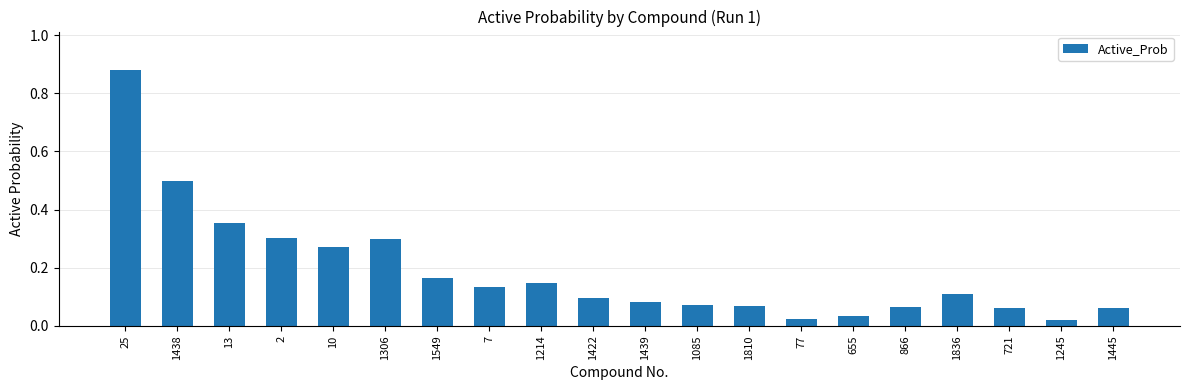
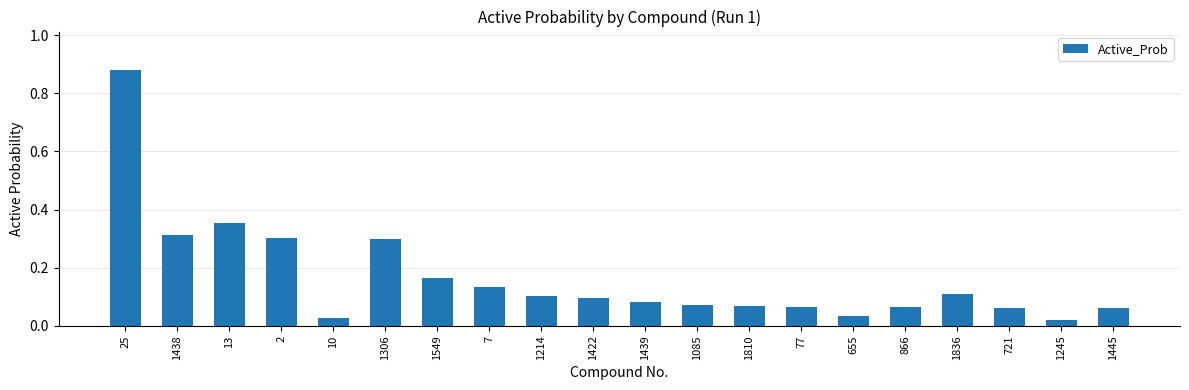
1438: 0.50 -> 0.31
10: 0.27 -> 0.03
1214: 0.15 -> 0.10
77: 0.03 -> 0.07
